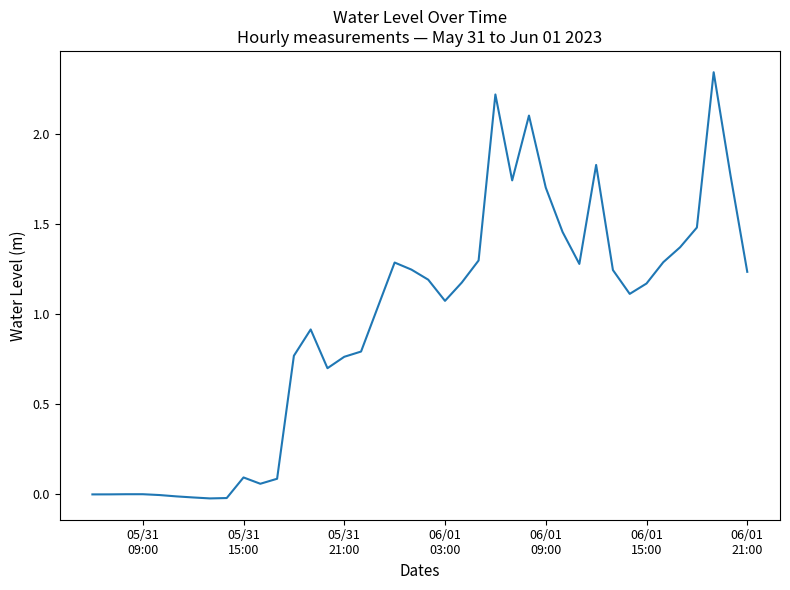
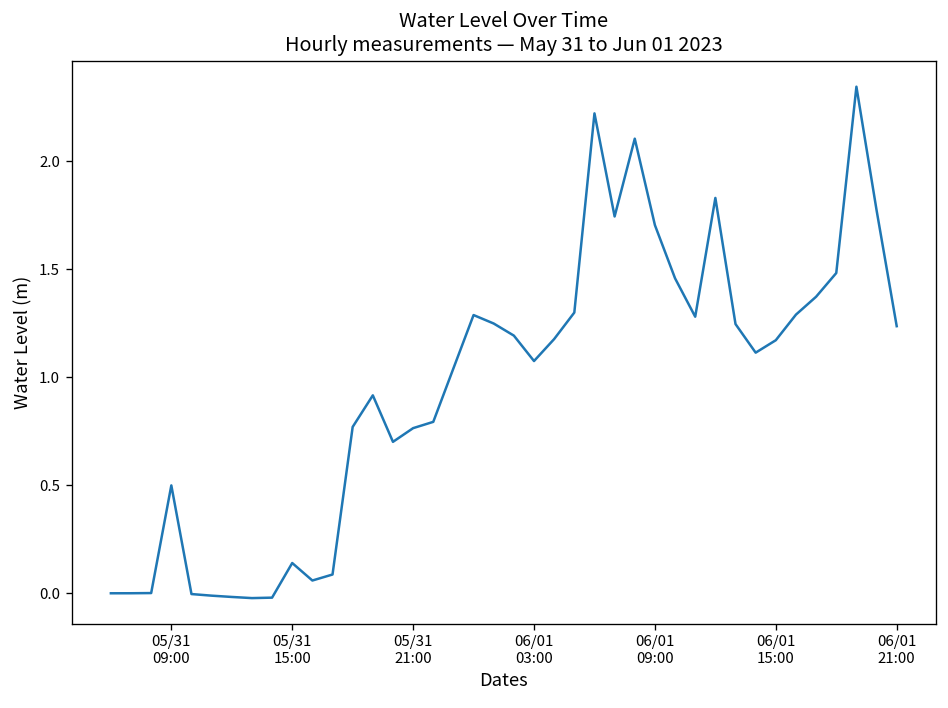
05/31 09:00: 0.00 -> 0.50
05/31 15:00: 0.09 -> 0.14
